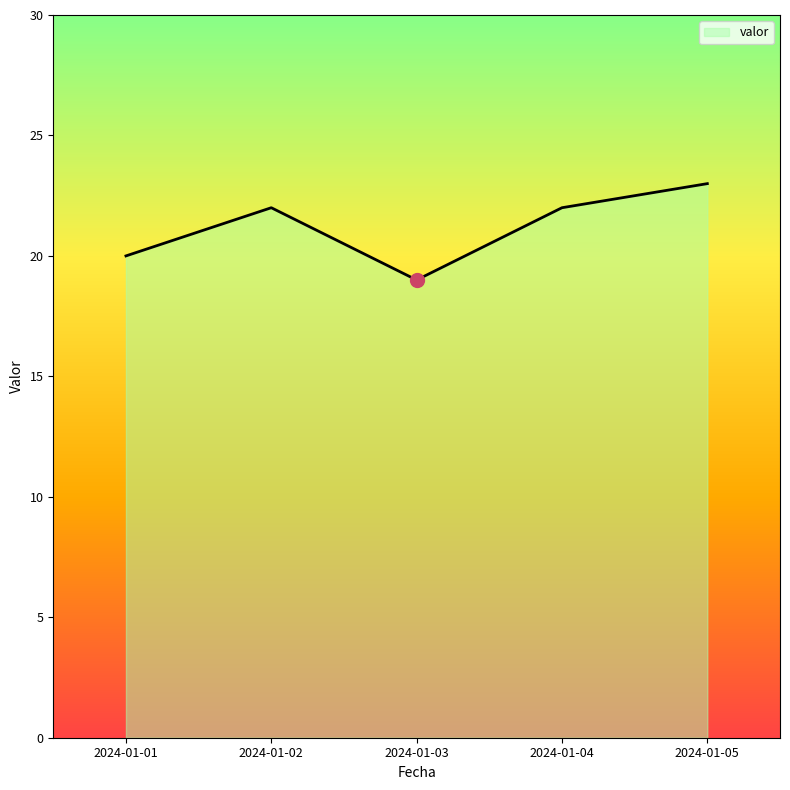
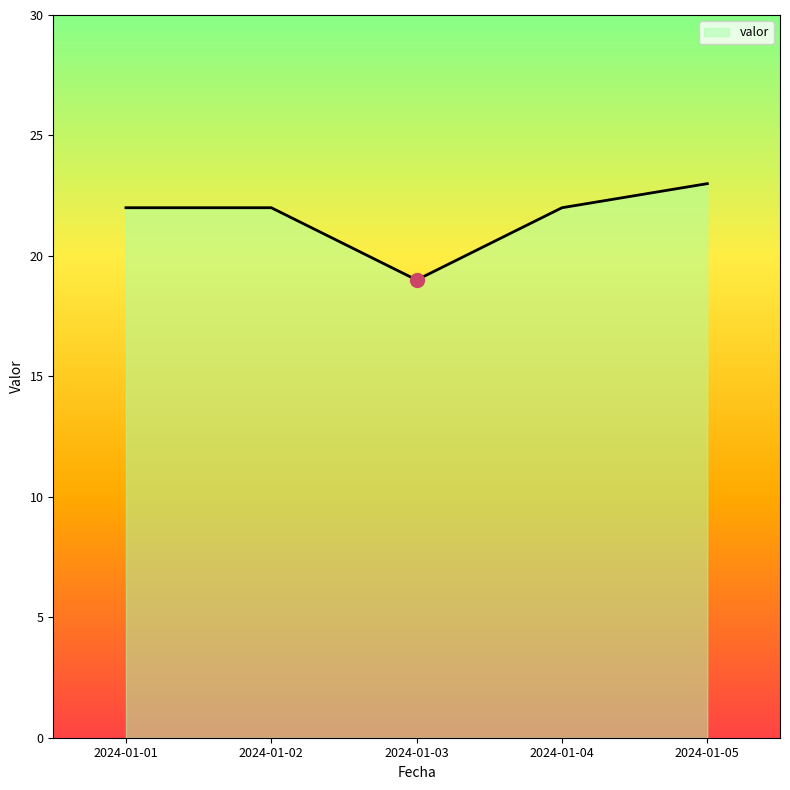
valor, 2024-01-01: 20 -> 22
